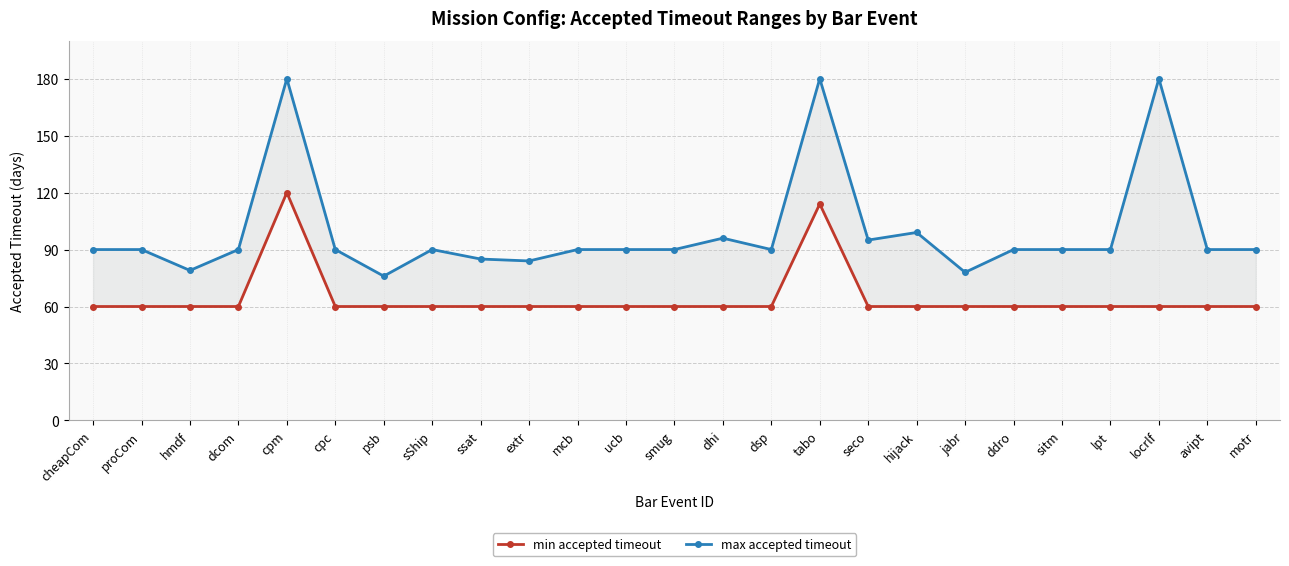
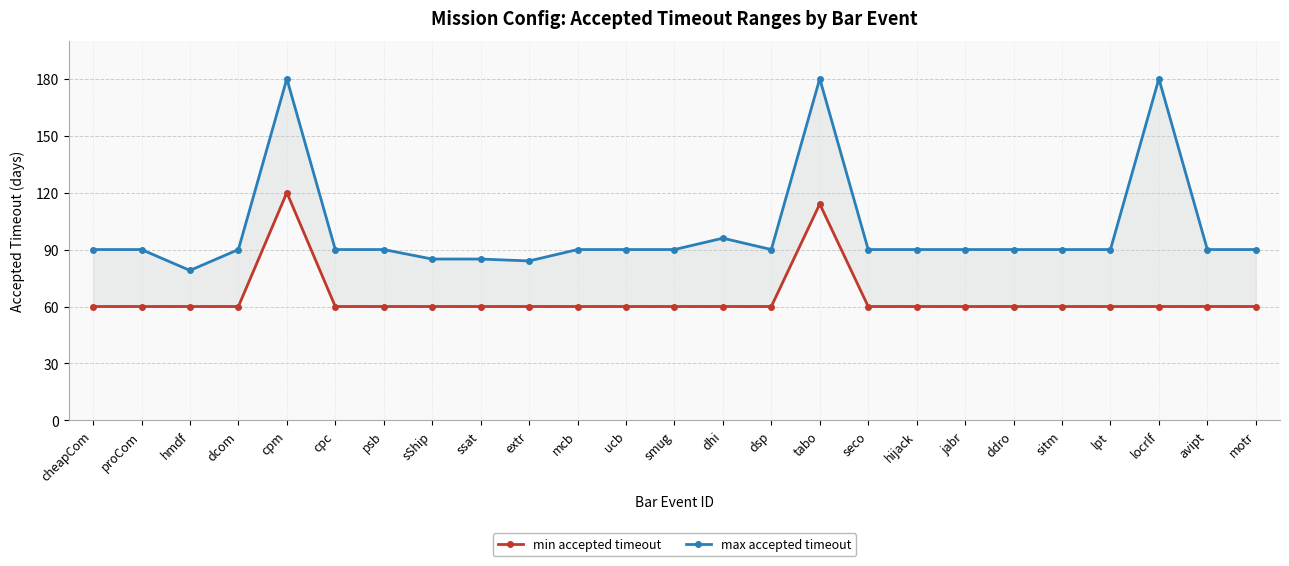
max accepted timeout, psb: 76 -> 90
max accepted timeout, sShip: 90 -> 85
max accepted timeout, seco: 95 -> 90
max accepted timeout, hijack: 99 -> 90
max accepted timeout, jabr: 78 -> 90
